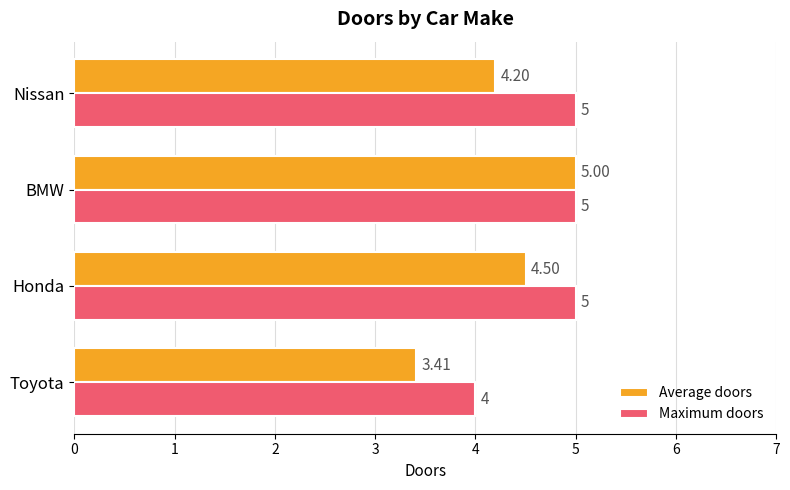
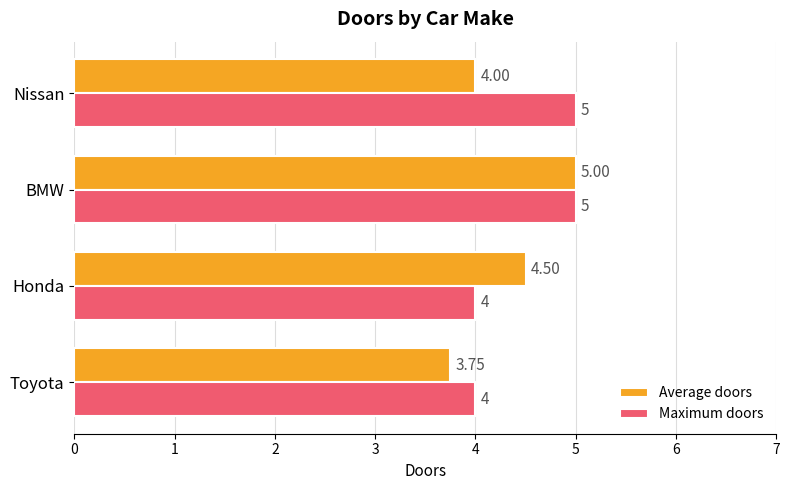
Average doors, Nissan: 4.20 -> 4.00
Maximum doors, Honda: 5 -> 4
Average doors, Toyota: 3.41 -> 3.75
